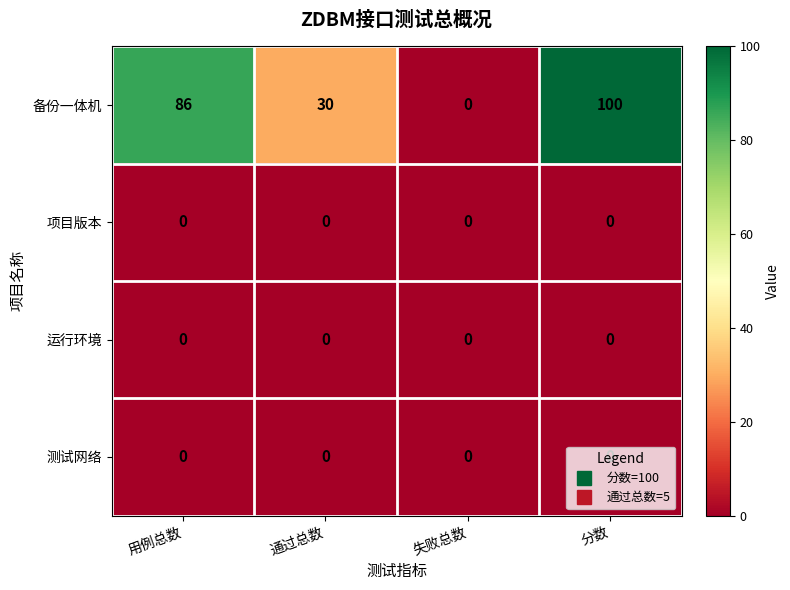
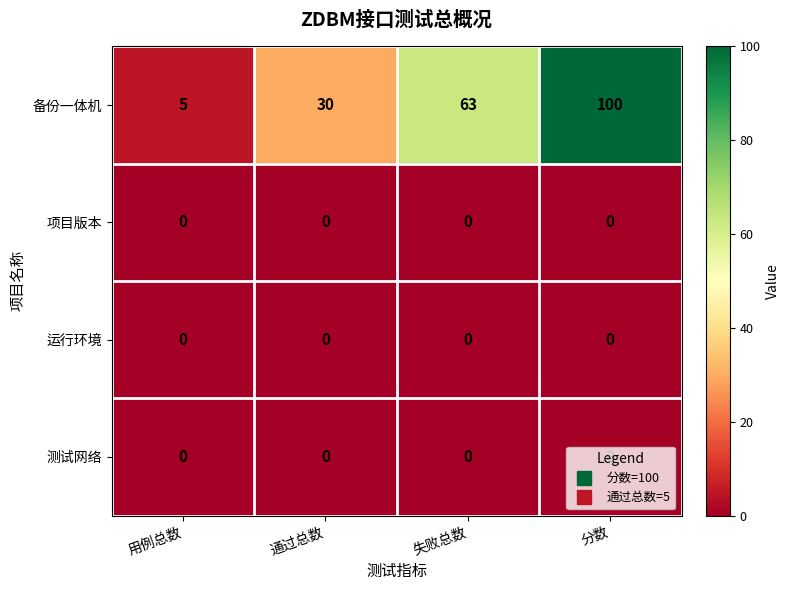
备份一体机, 用例总数: 86 -> 5
备份一体机, 失败总数: 0 -> 63
